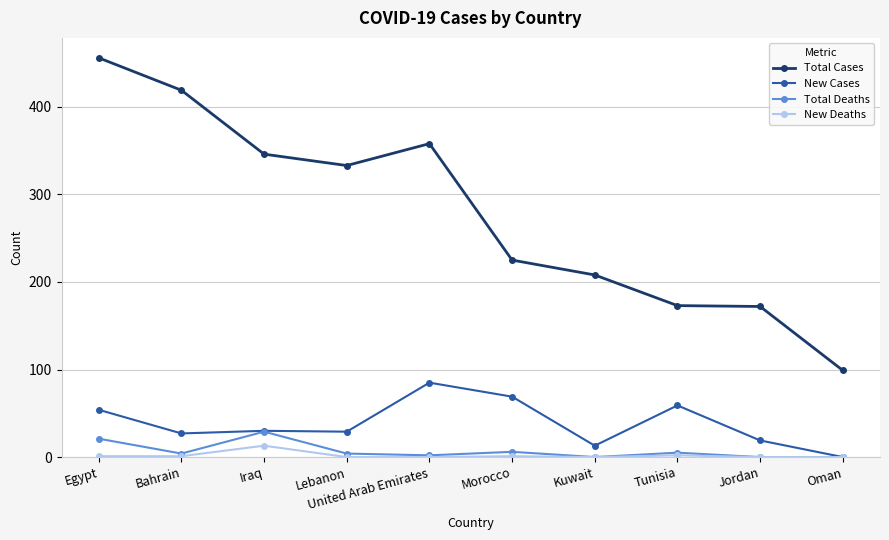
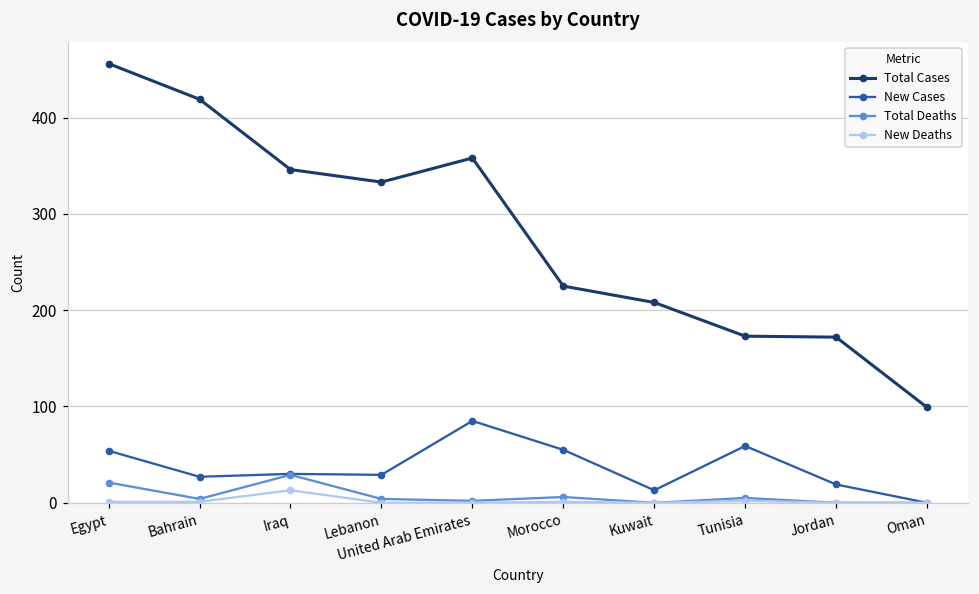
New Cases, Morocco: 70 -> 60
